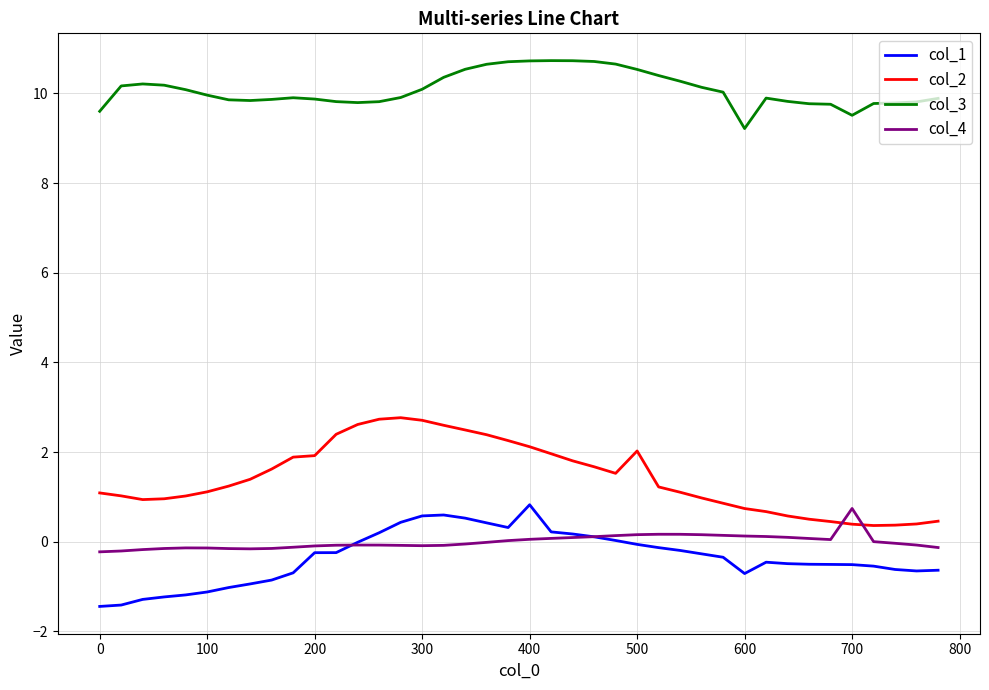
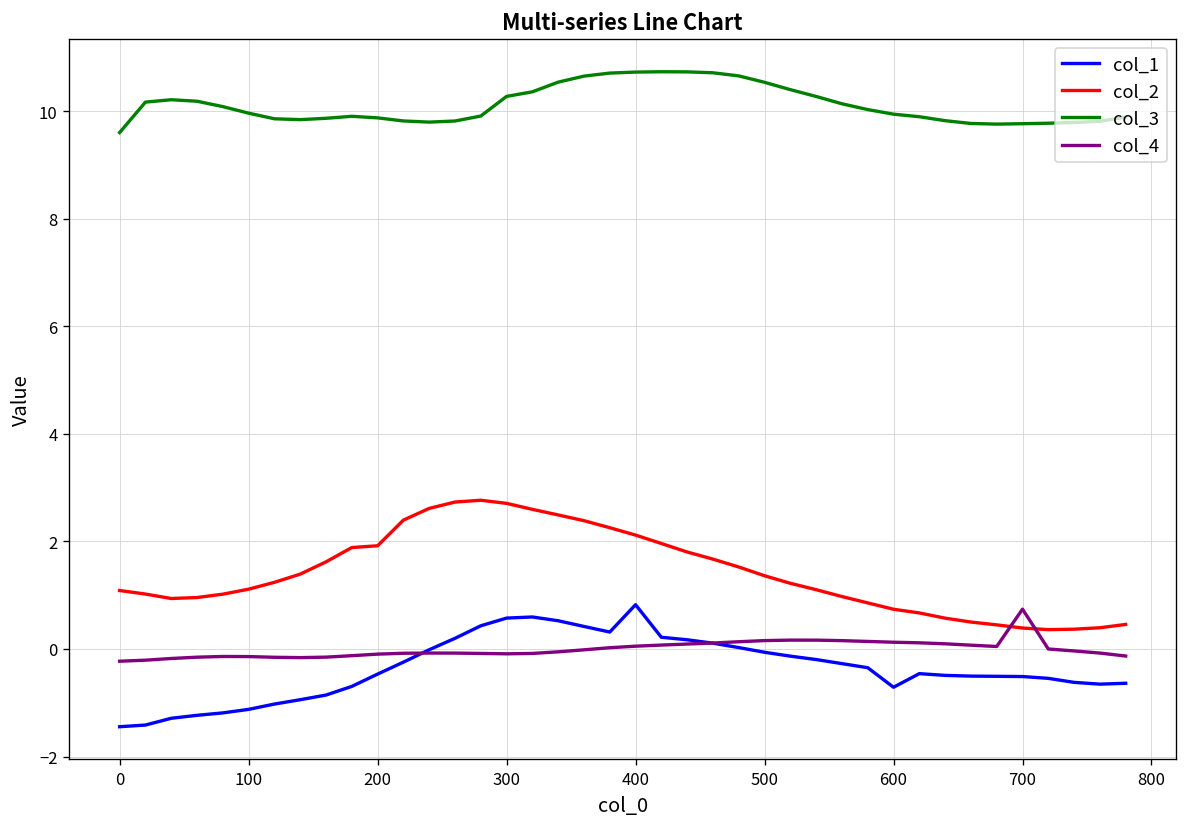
col_1, 200: -0.2 -> -0.5
col_3, 300: 10.1 -> 10.3
col_2, 500: 2.0 -> 1.4
col_3, 600: 9.2 -> 9.9
col_3, 700: 9.5 -> 9.8
